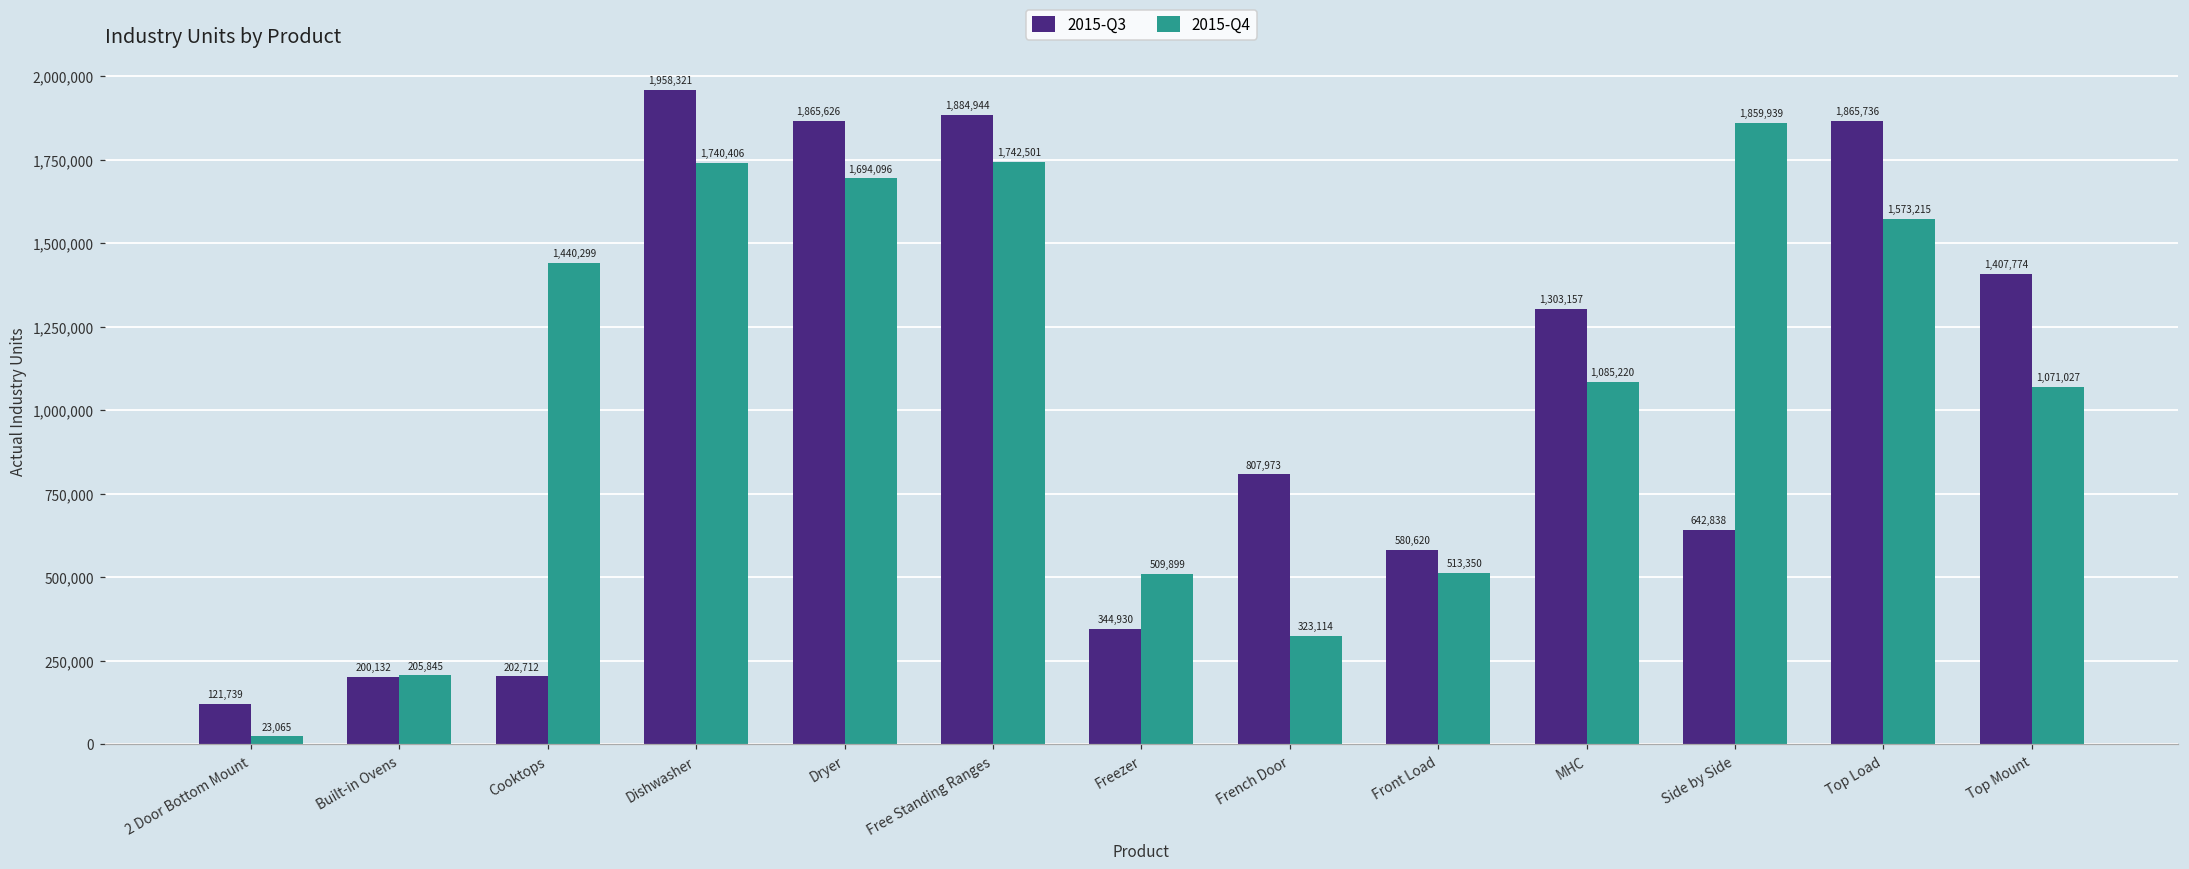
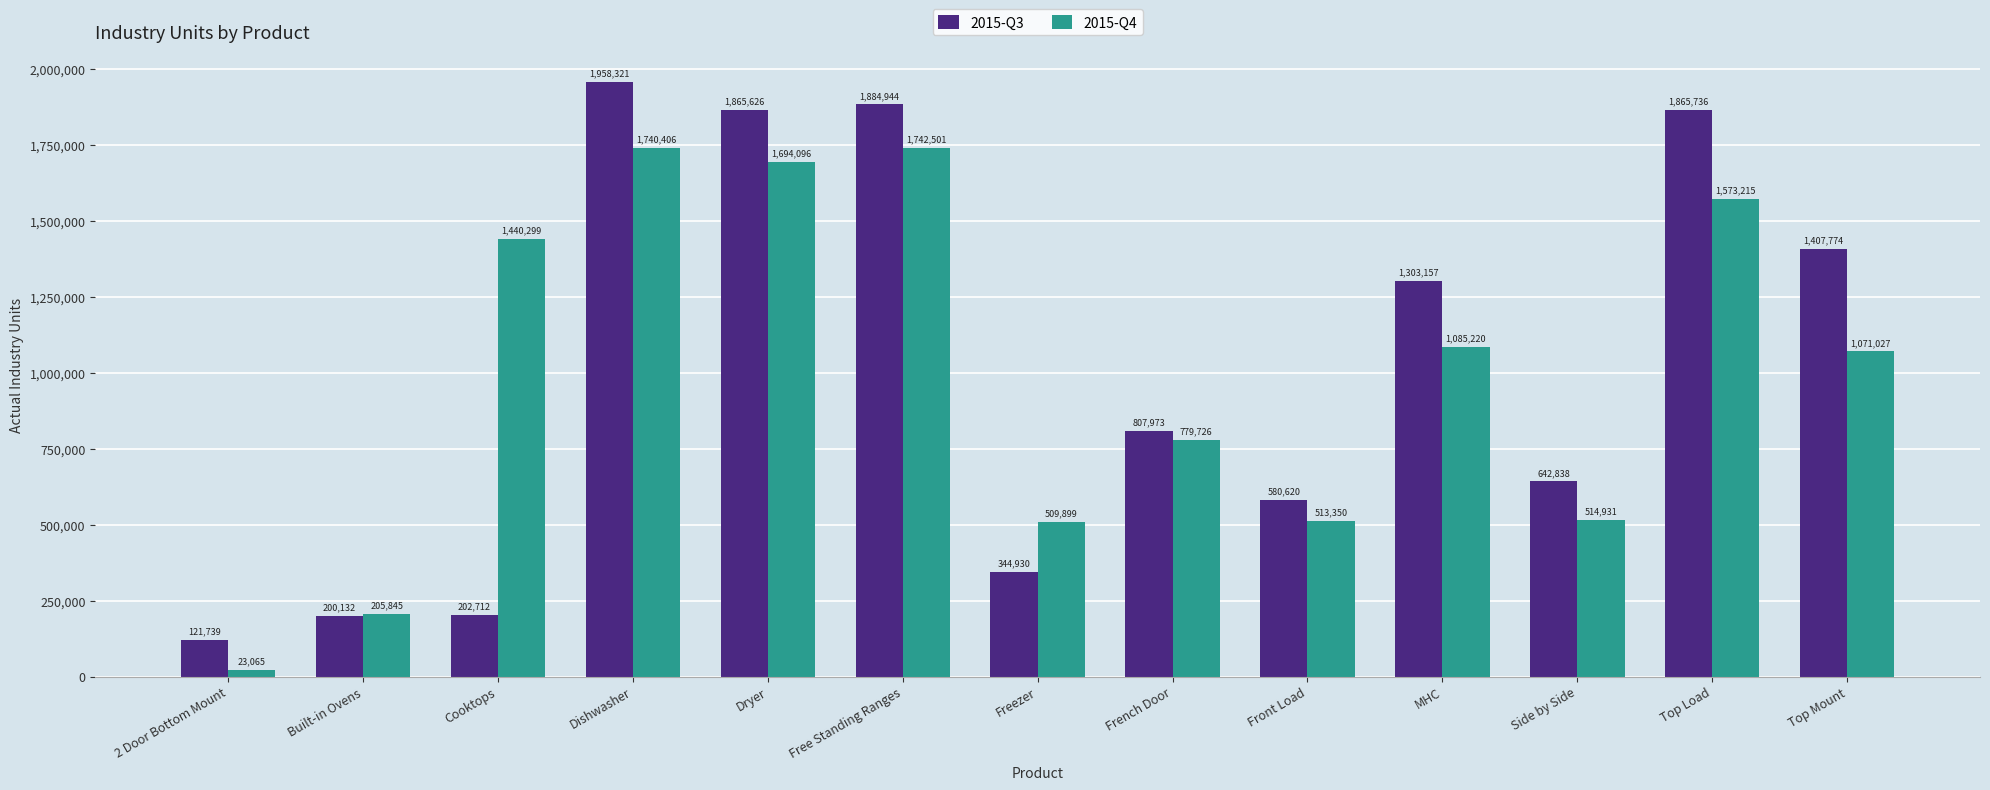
2015-Q4, French Door: 323,114 -> 779,726
2015-Q4, Side by Side: 1,859,939 -> 514,931
